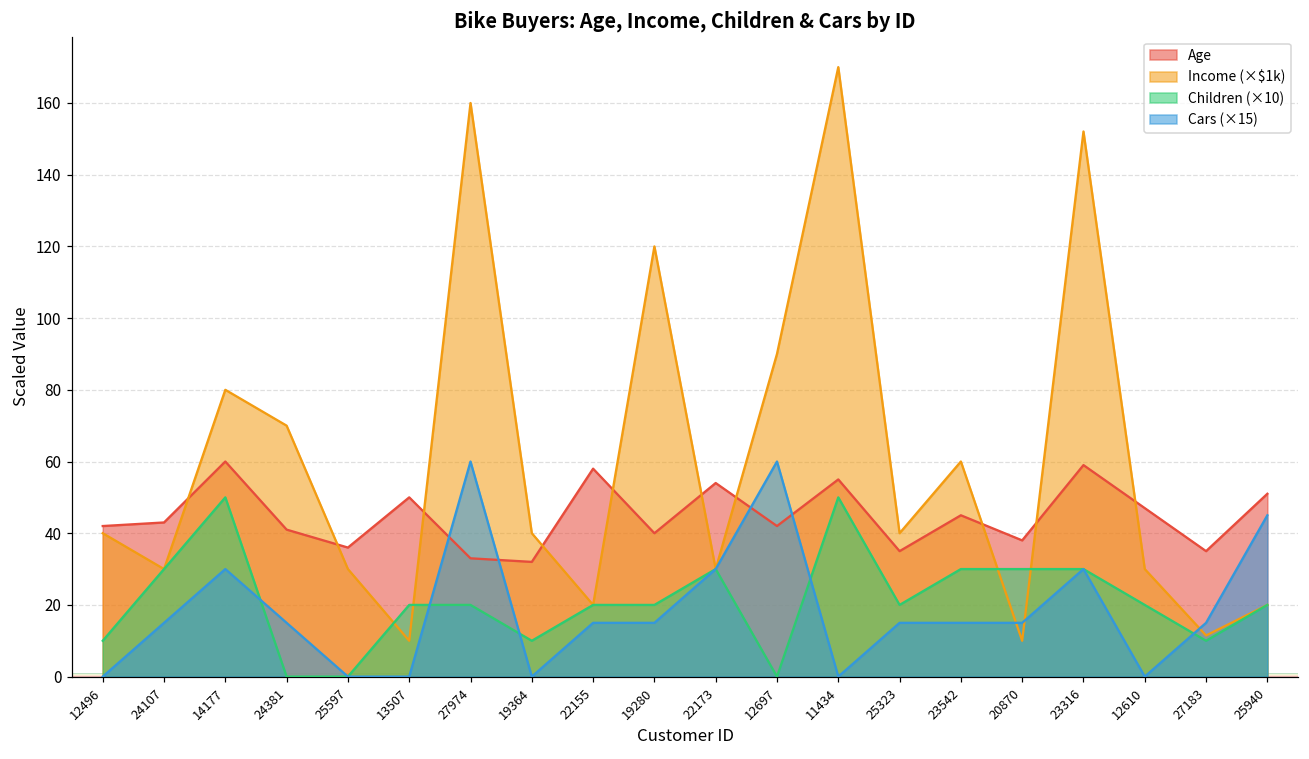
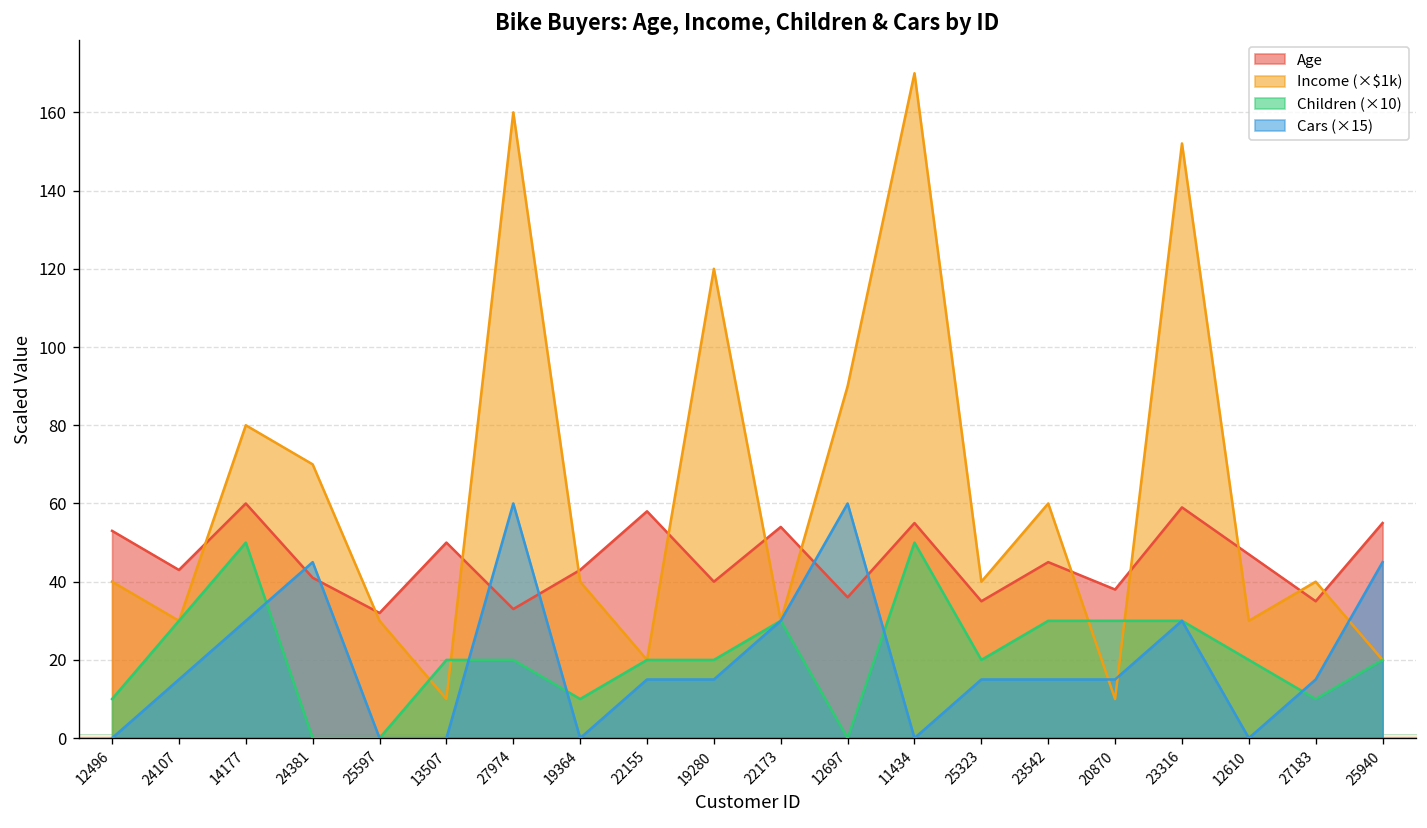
Age, 12496: 42 -> 53
Cars (×15), 24381: 15 -> 45
Age, 25597: 36 -> 32
Age, 19364: 32 -> 43
Age, 12697: 42 -> 36
Income (×$1k), 27183: 11 -> 40
Age, 25940: 51 -> 55
